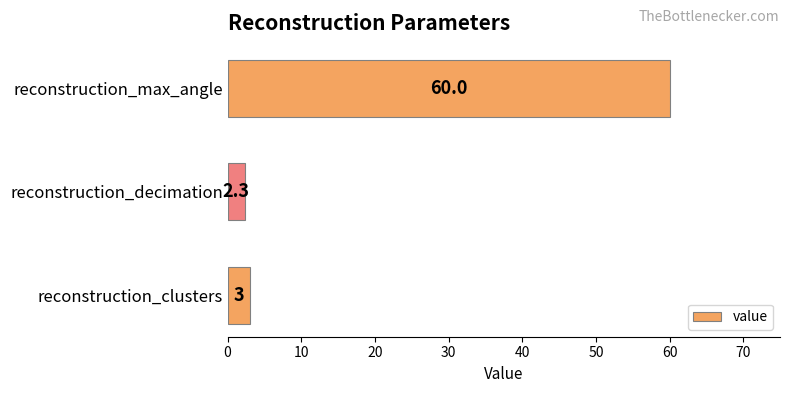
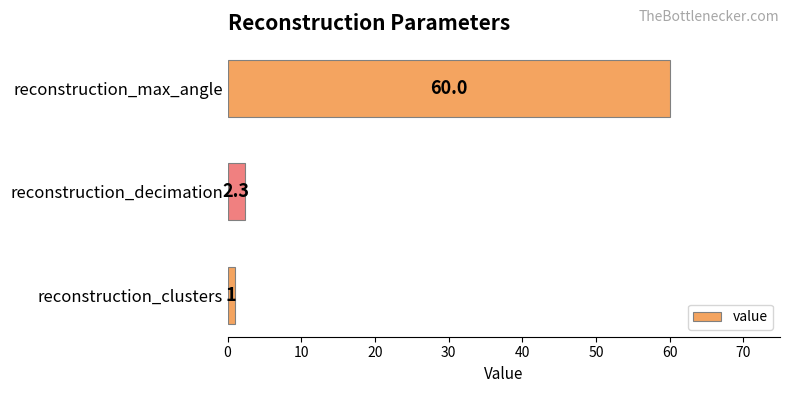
reconstruction_clusters: 3 -> 1
